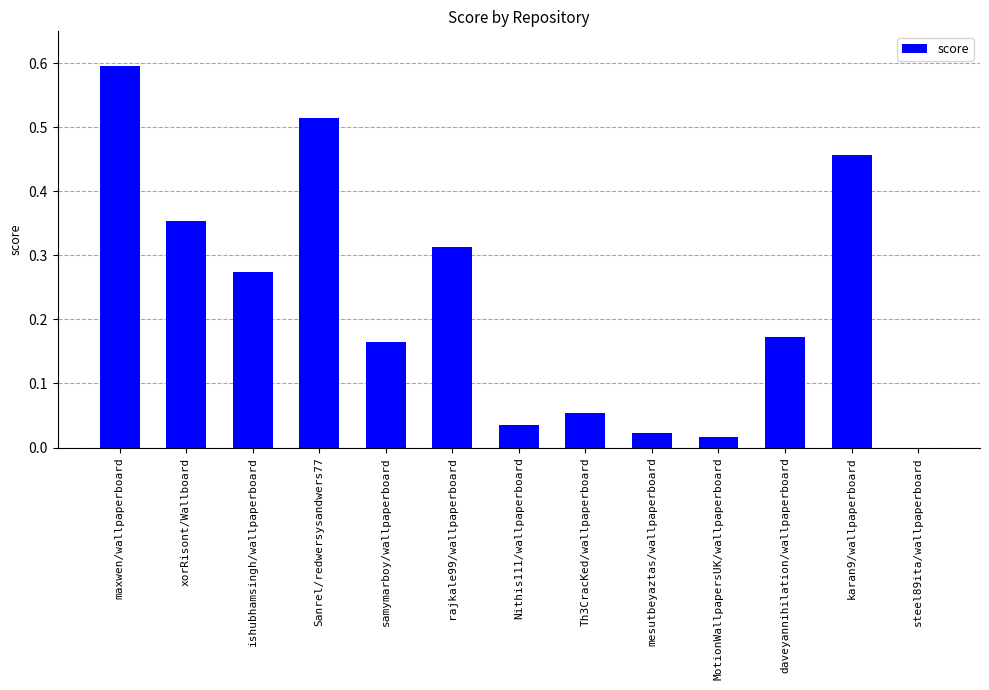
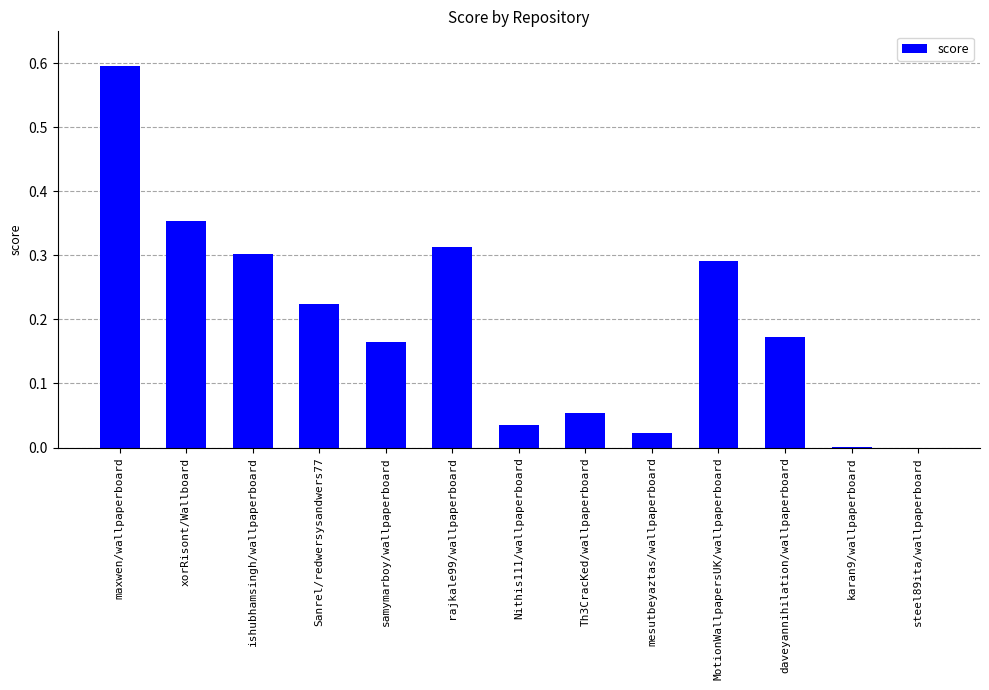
ishubhamsingh/wallpaperboard: 0.27 -> 0.30
Sanrel/redwersysandwers77: 0.51 -> 0.22
MotionWallpapersUK/wallpaperboard: 0.02 -> 0.29
karan9/wallpaperboard: 0.46 -> 0.00
